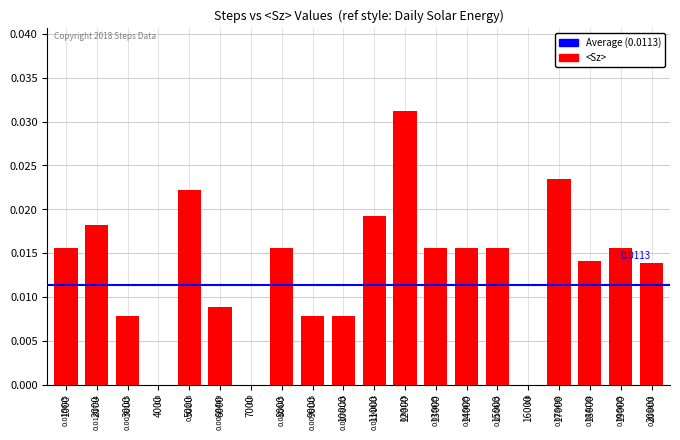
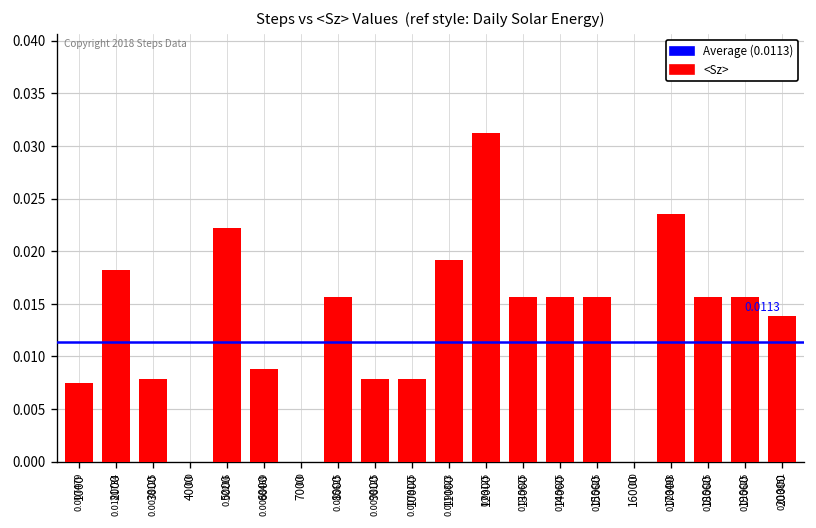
1000: 0.015625 -> 0.007479
18000: 0.014128 -> 0.015625
